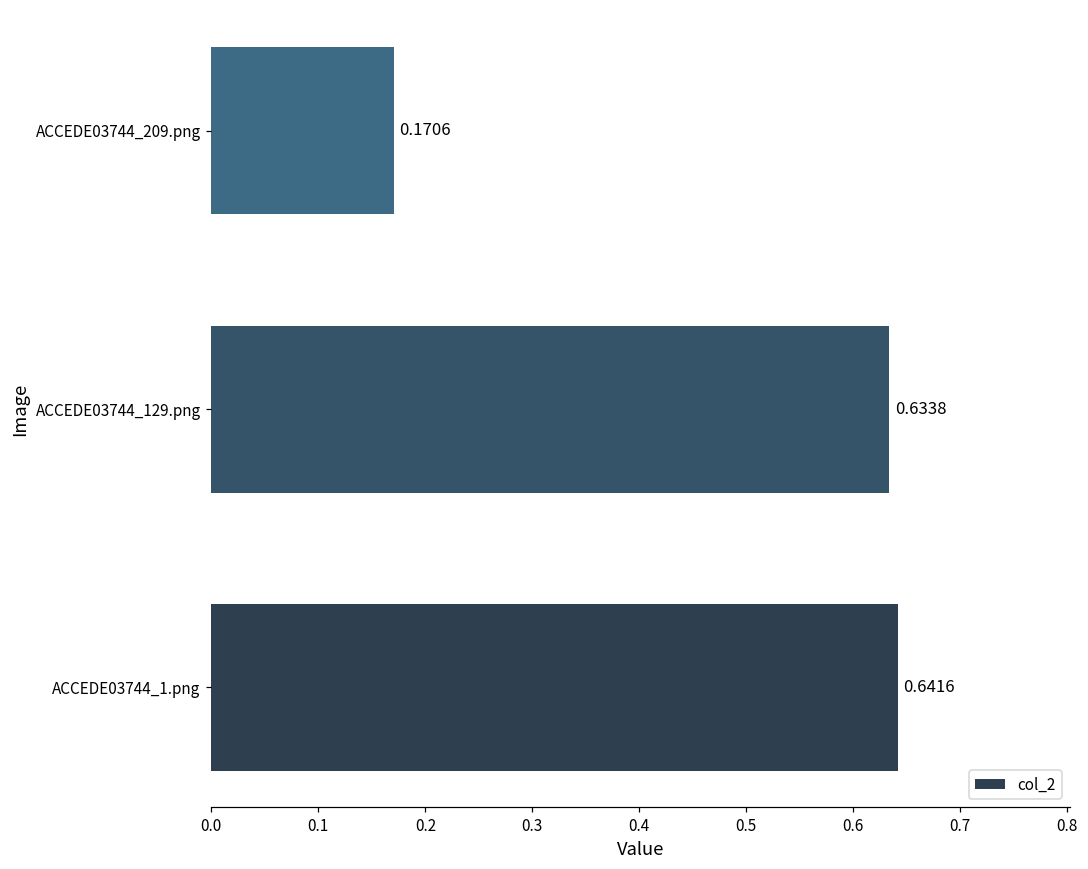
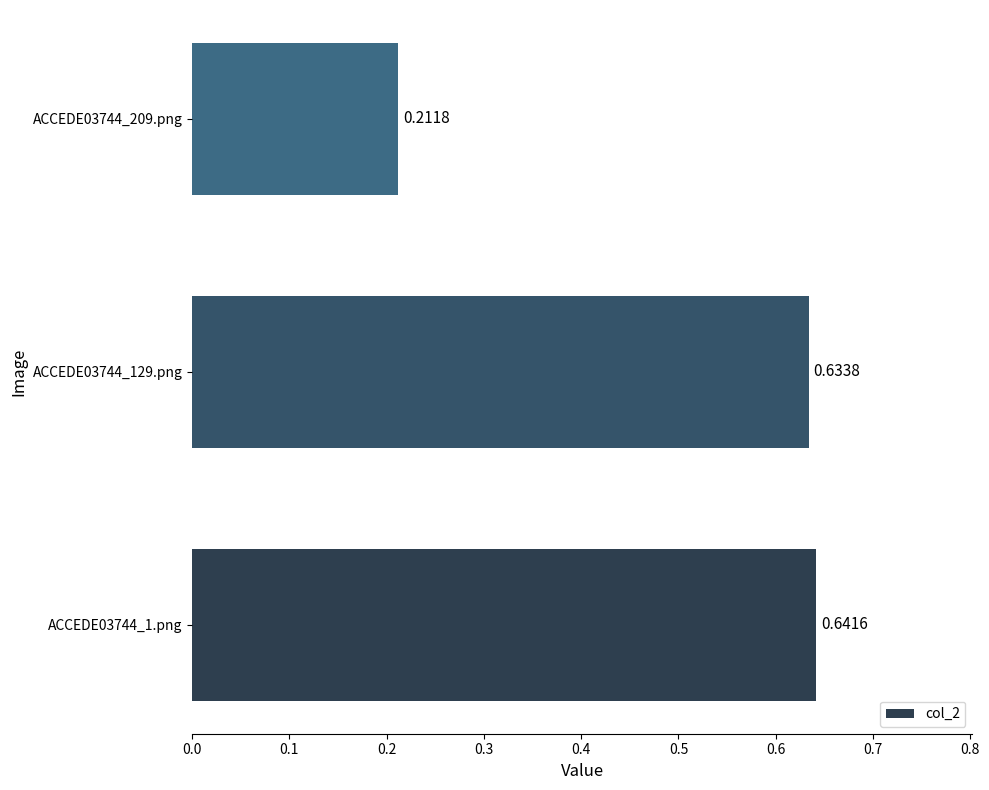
ACCEDE03744_209.png: 0.1706 -> 0.2118
